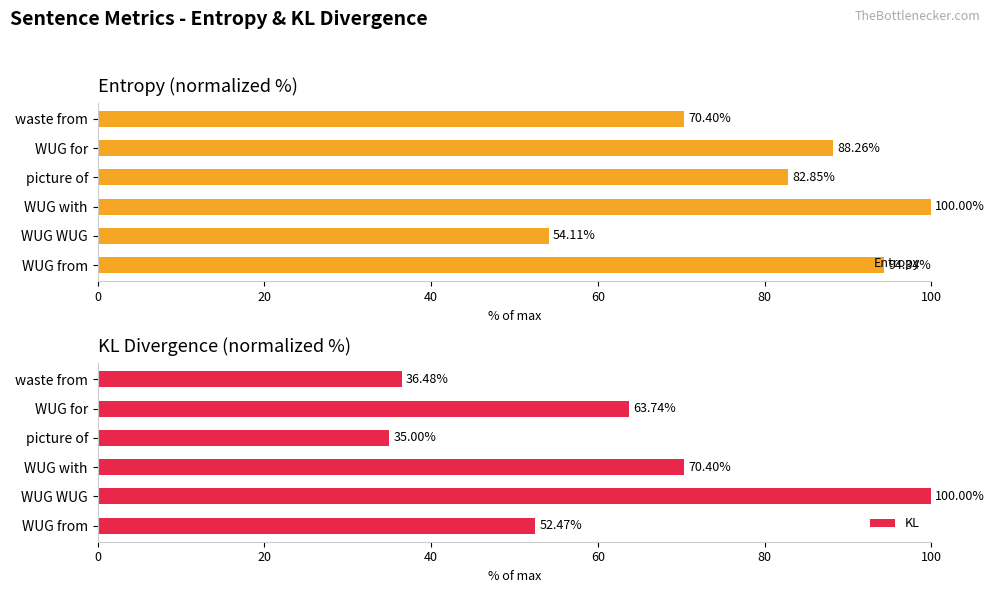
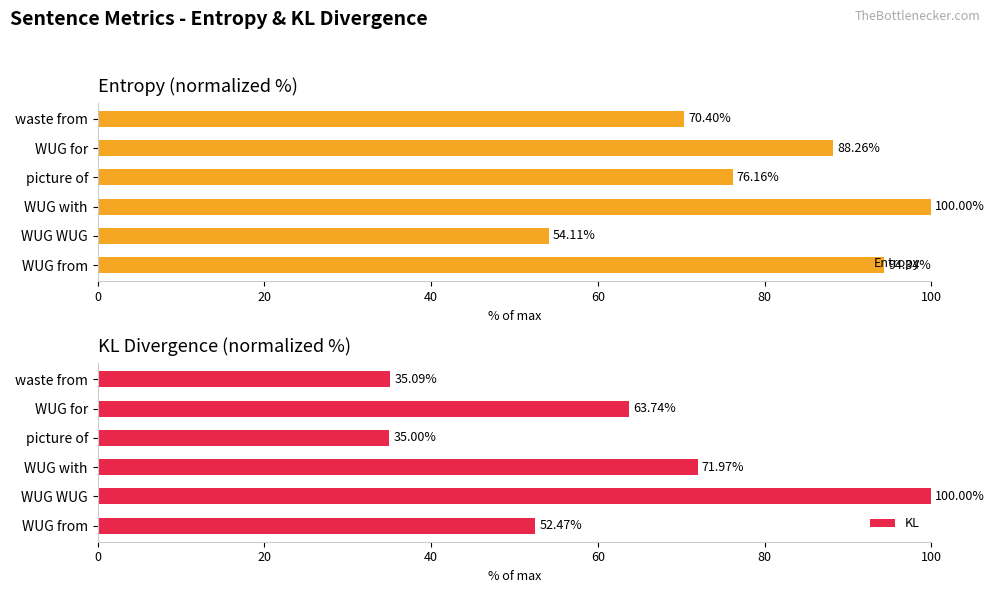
Entropy (normalized %), picture of: 82.85% -> 76.16%
KL Divergence (normalized %), waste from: 36.48% -> 35.09%
KL Divergence (normalized %), WUG with: 70.40% -> 71.97%
